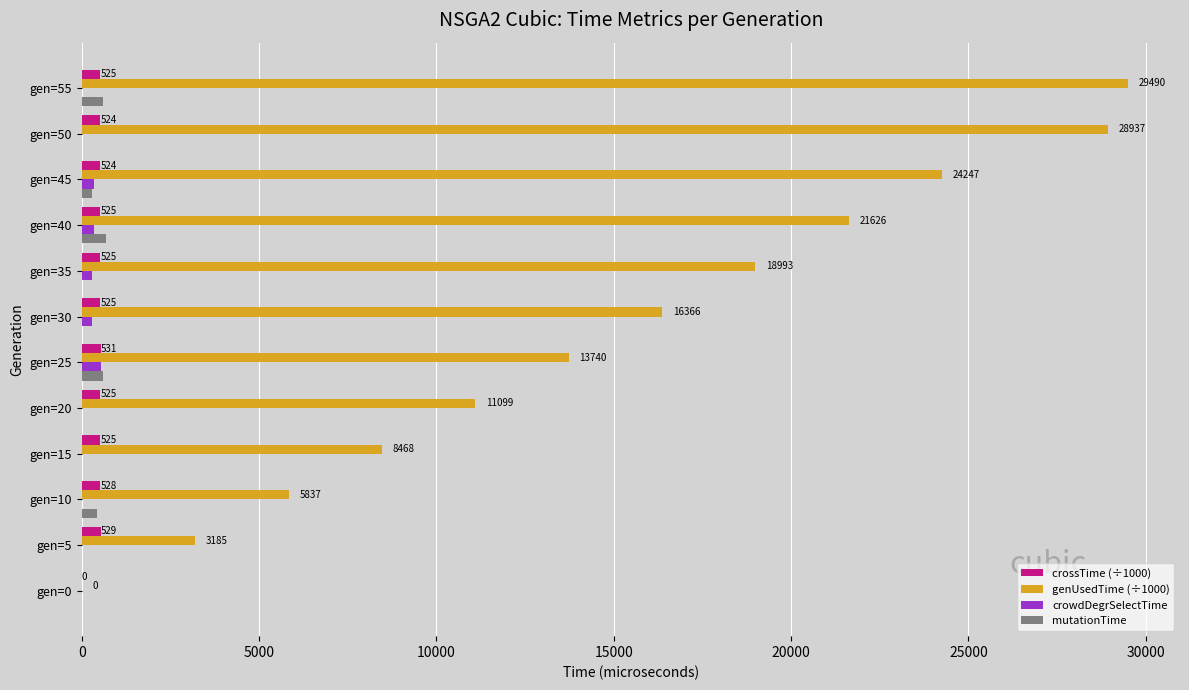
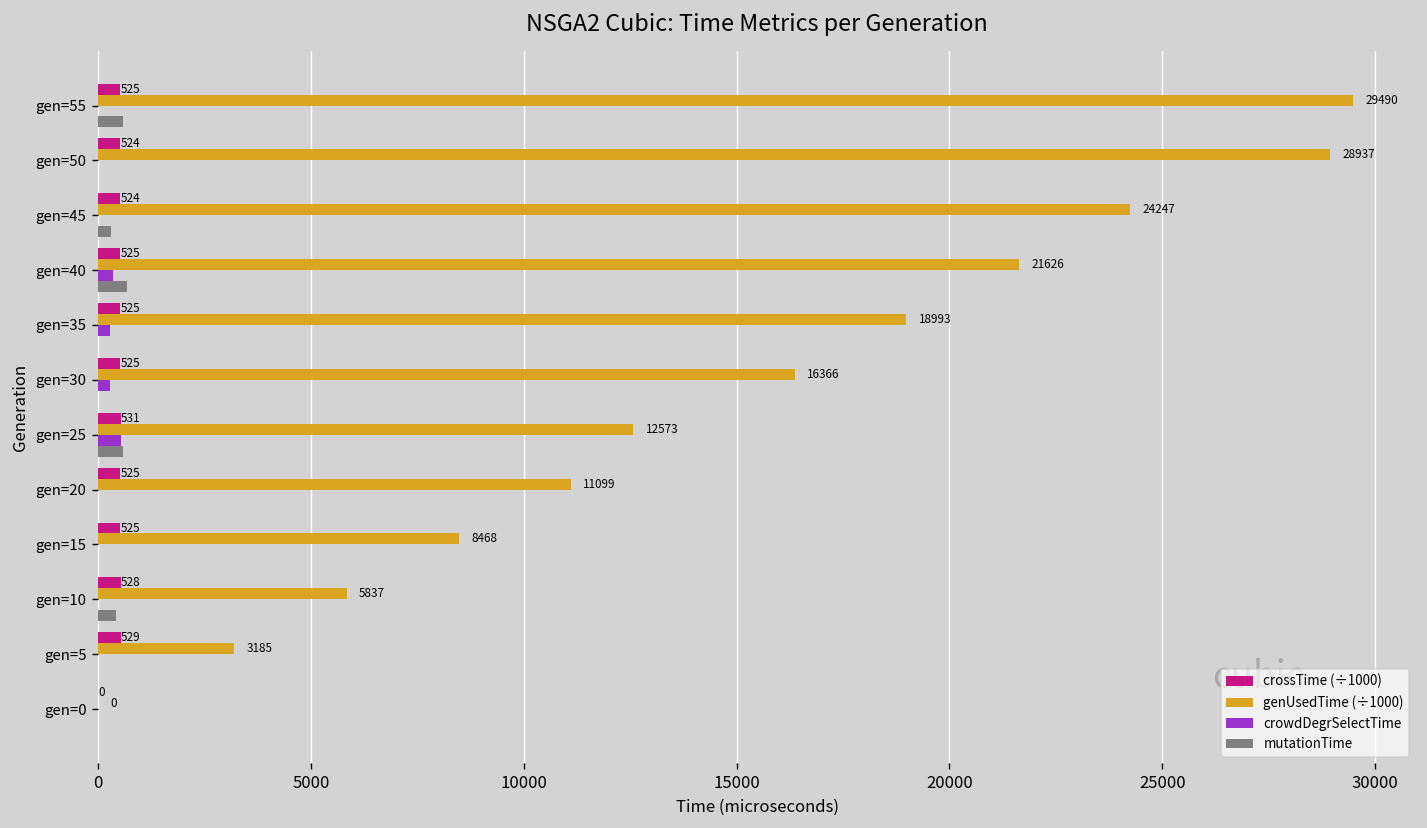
crowdDegrSelectTime, gen=45: 300 -> 0
genUsedTime (÷1000), gen=25: 13740 -> 12573
